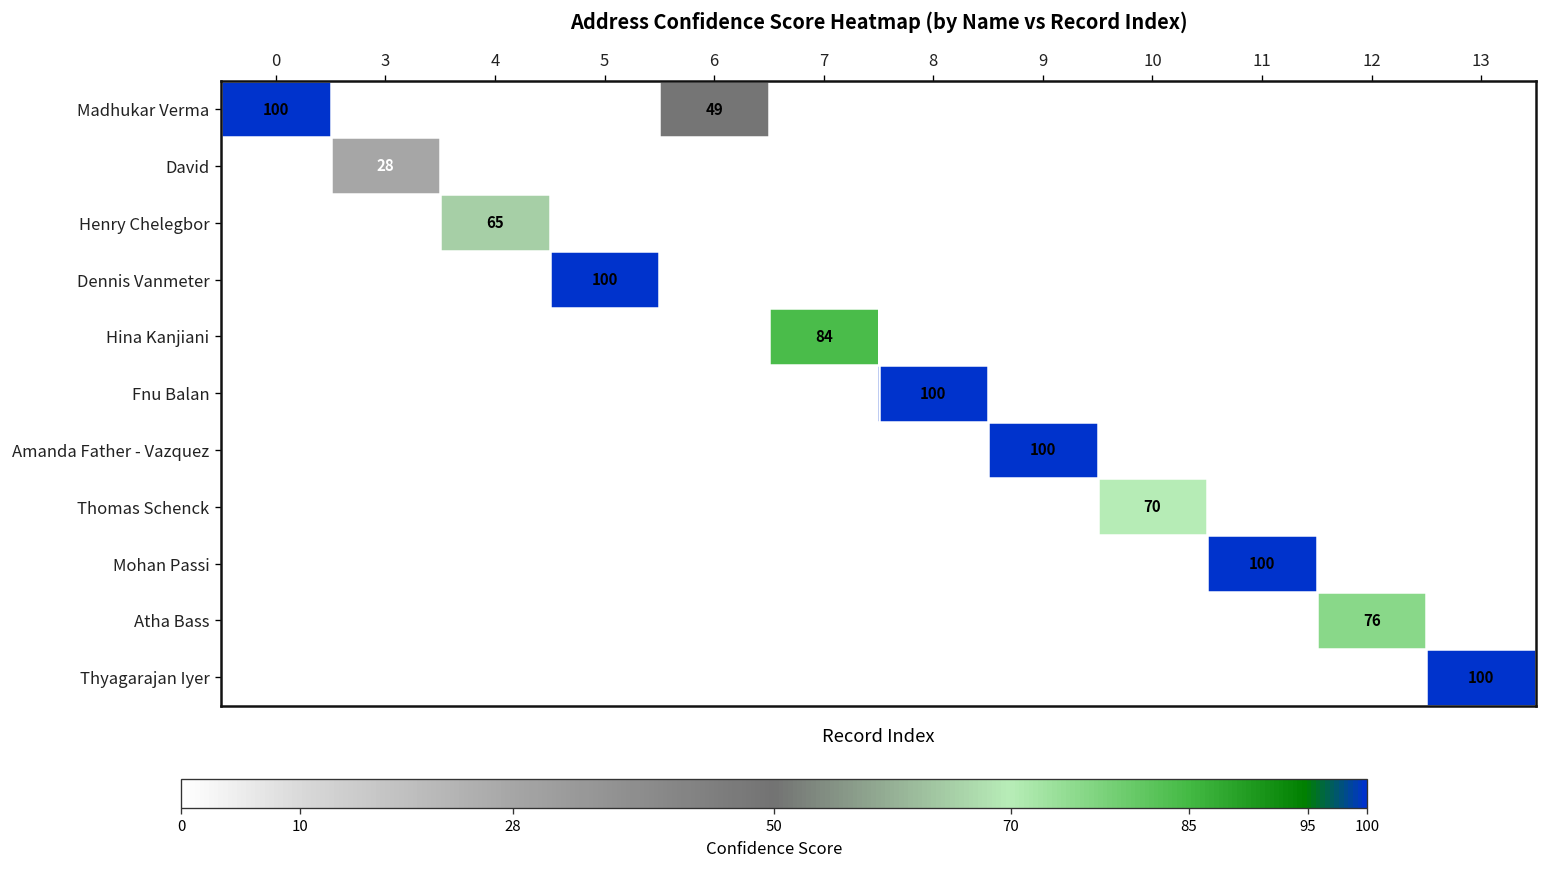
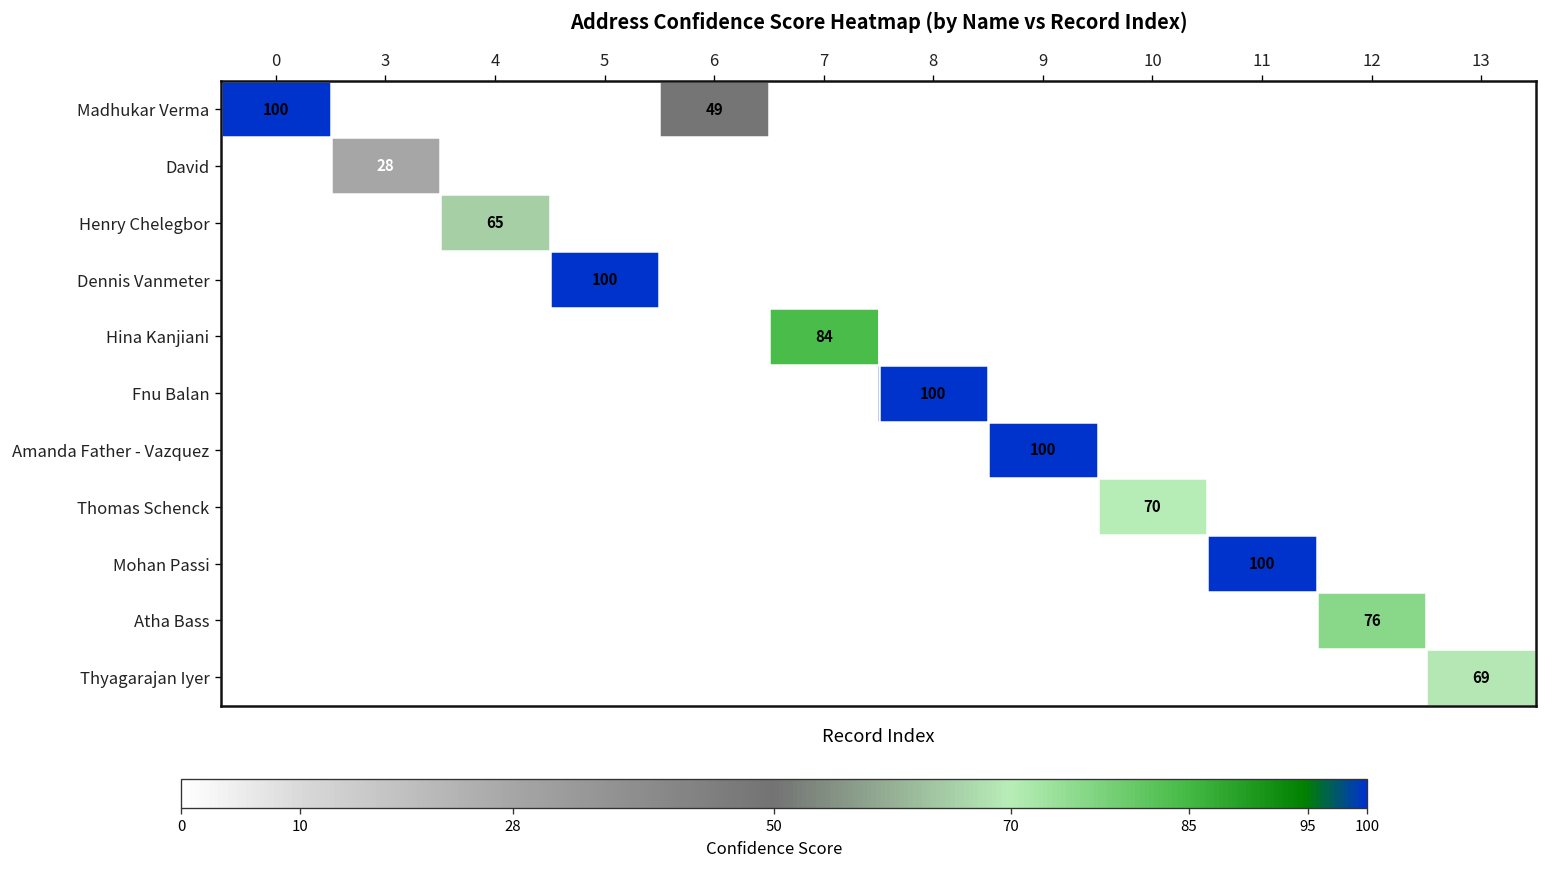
Thyagarajan Iyer, 13: 100 -> 69
